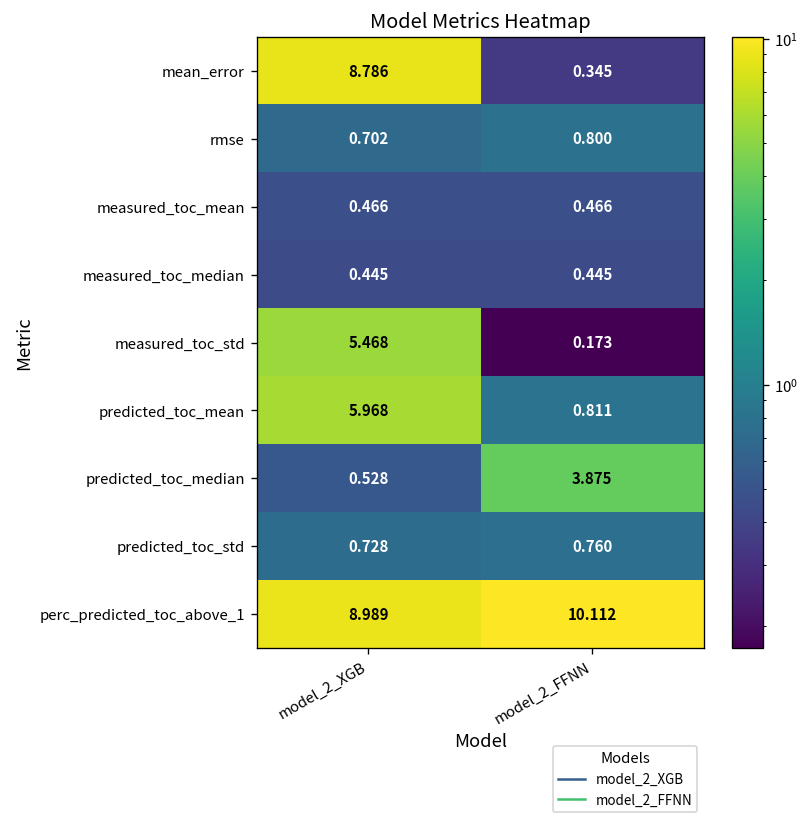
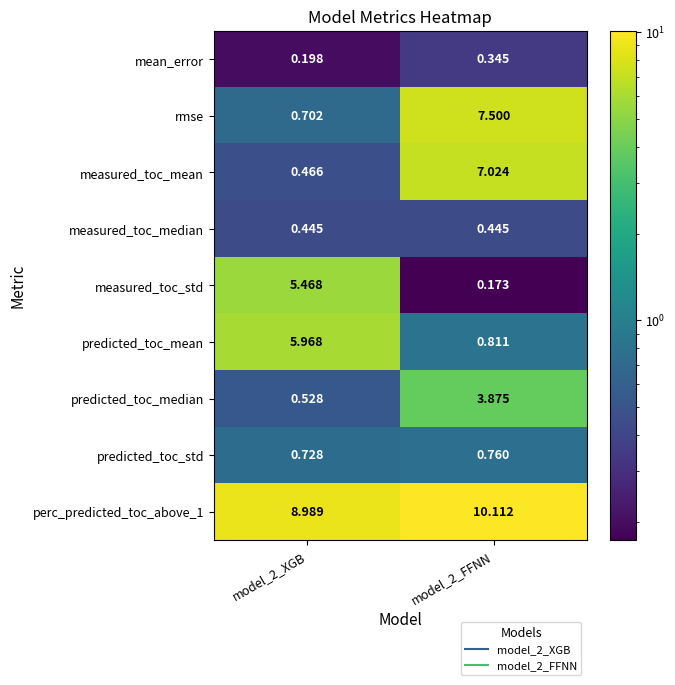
mean_error, model_2_XGB: 8.786 -> 0.198
rmse, model_2_FFNN: 0.800 -> 7.500
measured_toc_mean, model_2_FFNN: 0.466 -> 7.024
